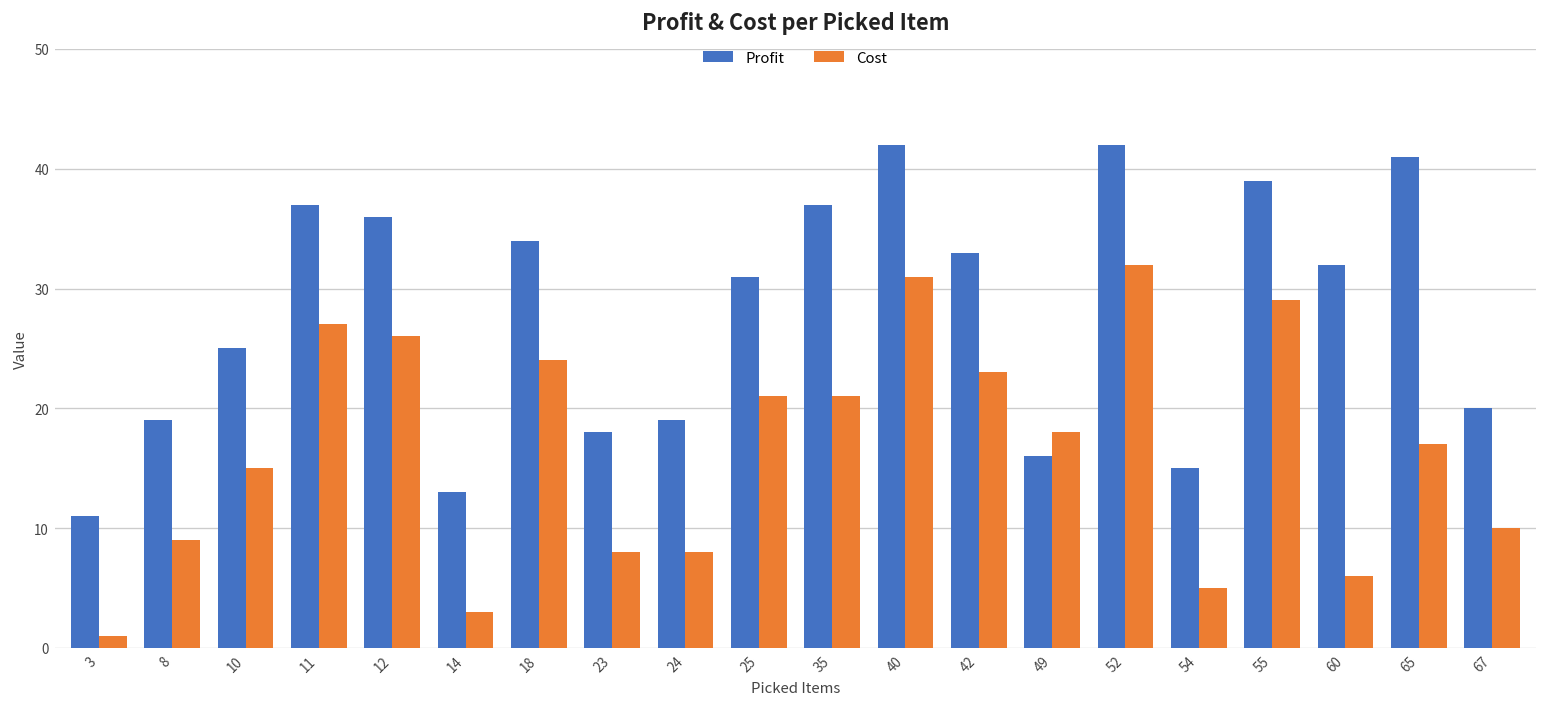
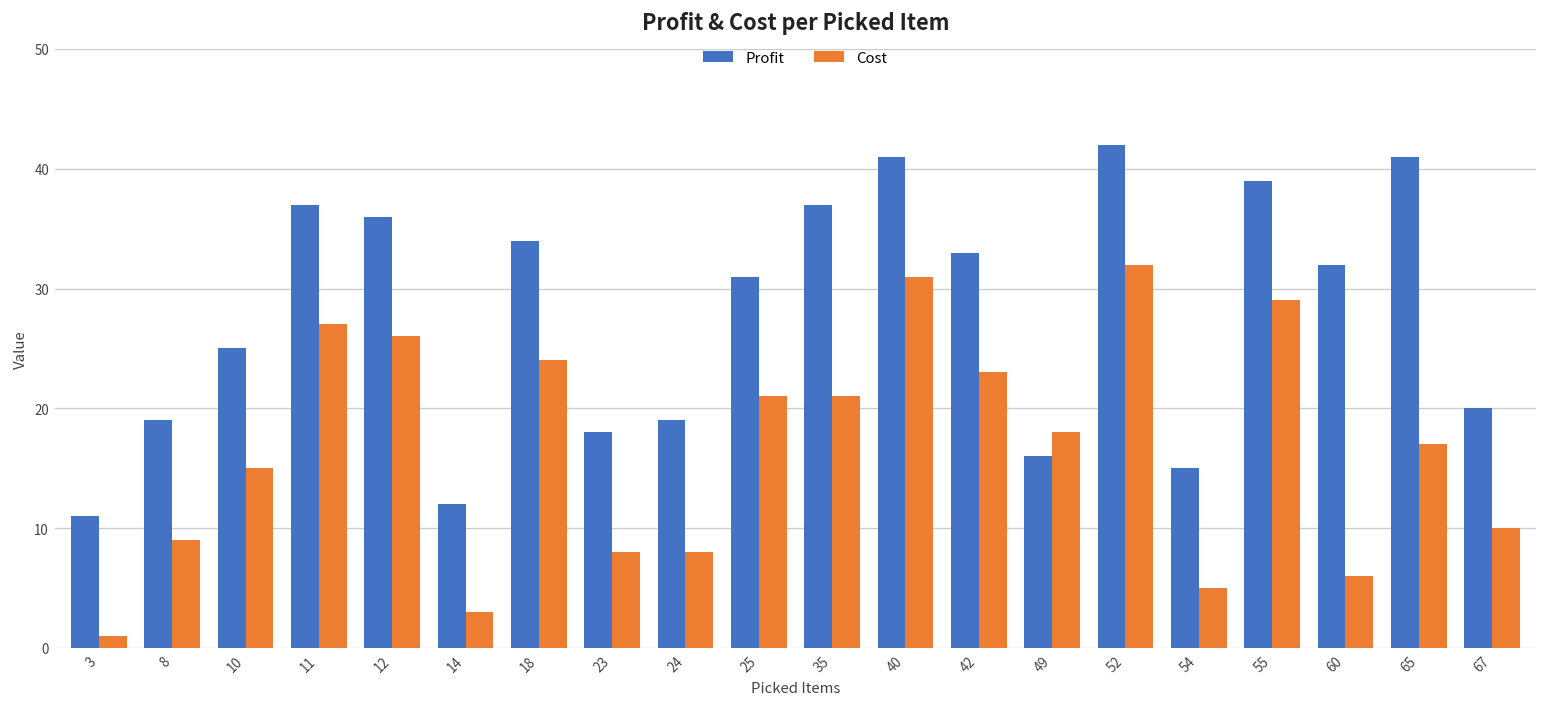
Profit, 14: 13 -> 12
Profit, 40: 42 -> 41
